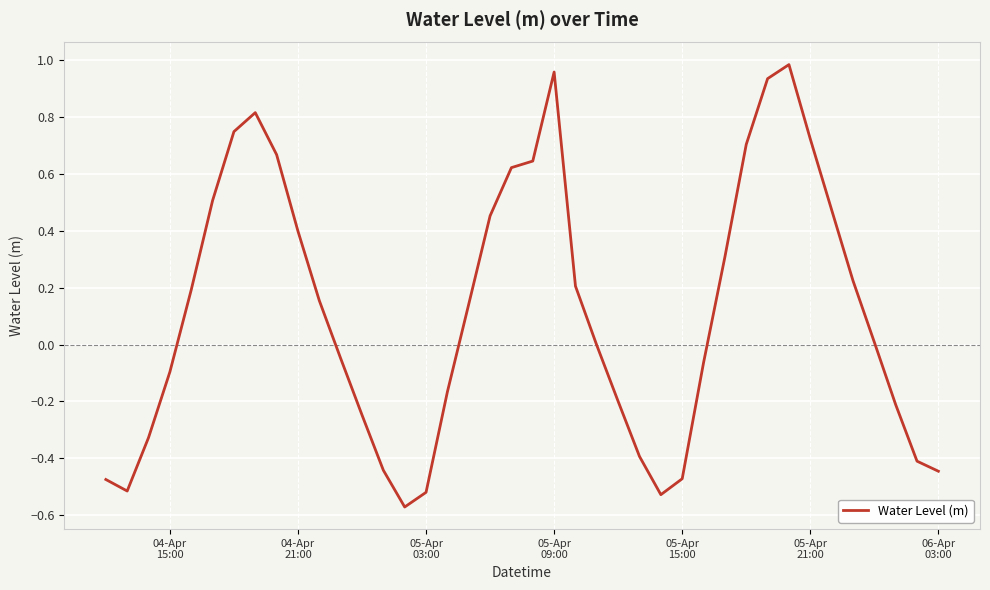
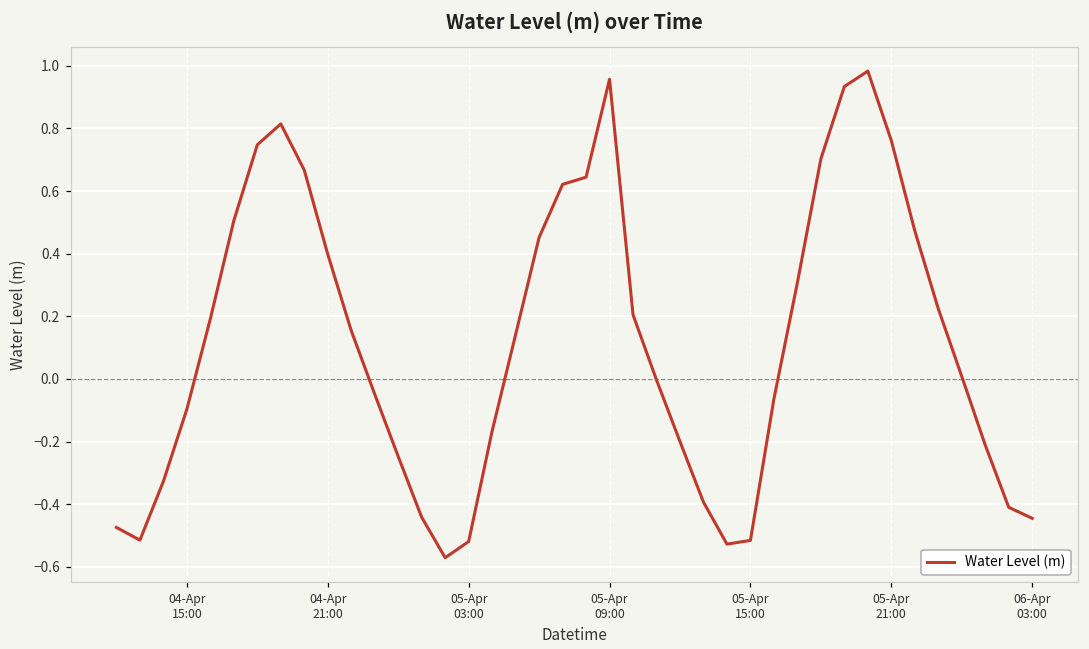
05-Apr 15:00: -0.47 -> -0.52
05-Apr 21:00: 0.72 -> 0.76
